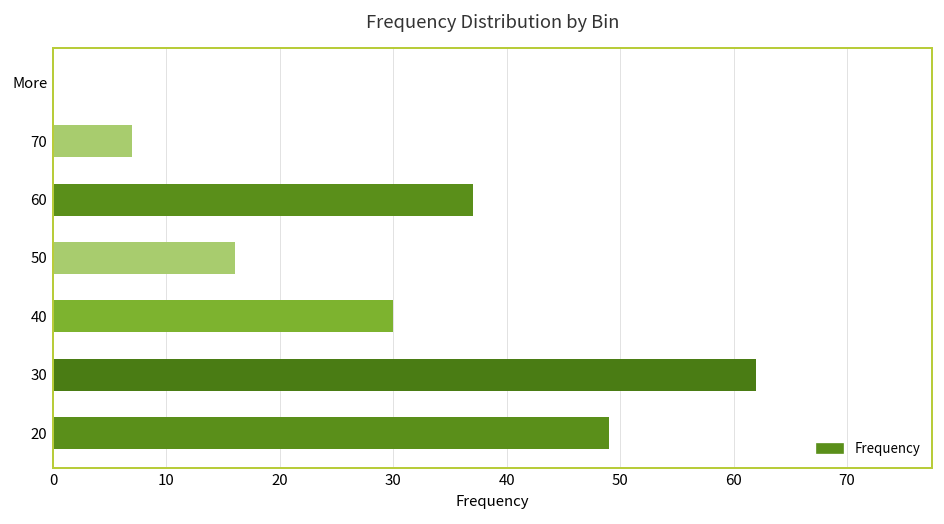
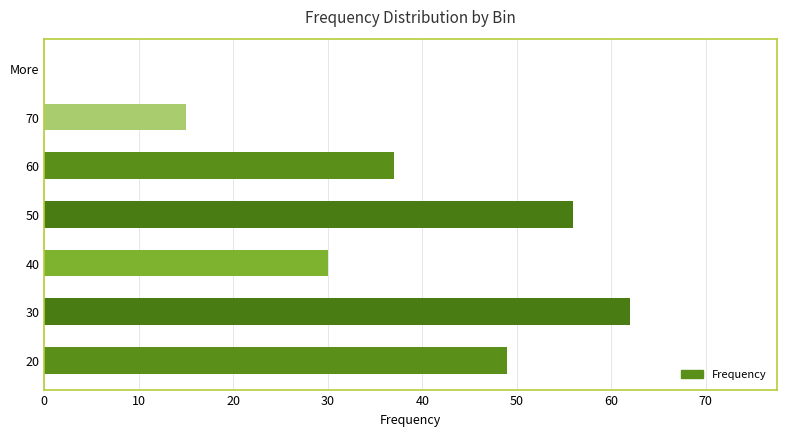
70: 7 -> 15
50: 16 -> 56
